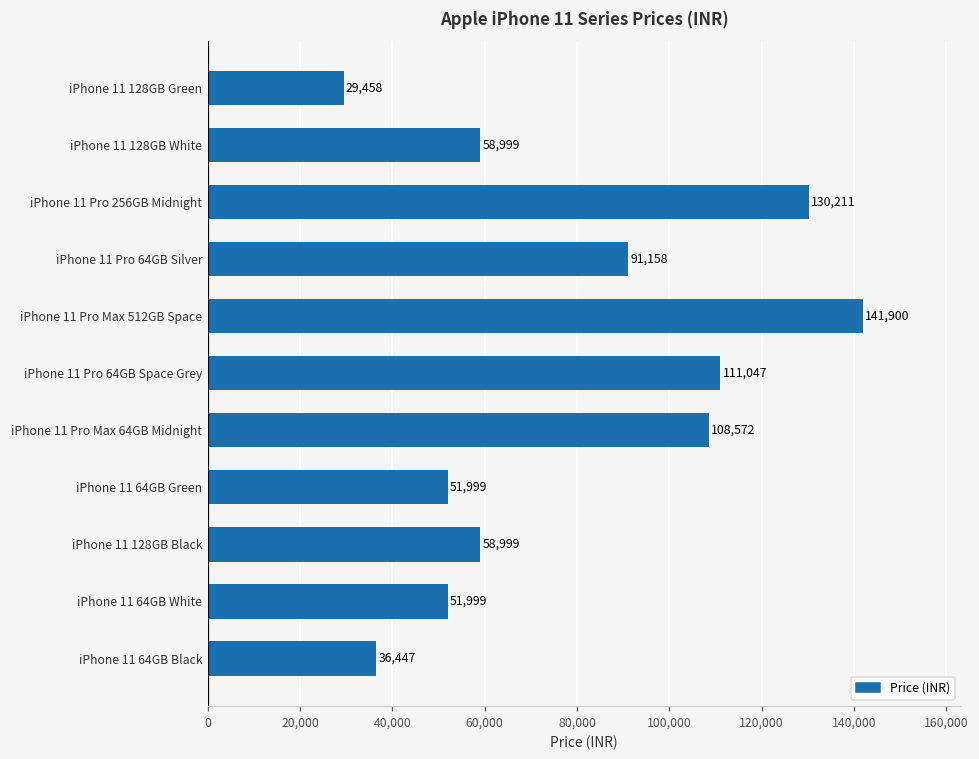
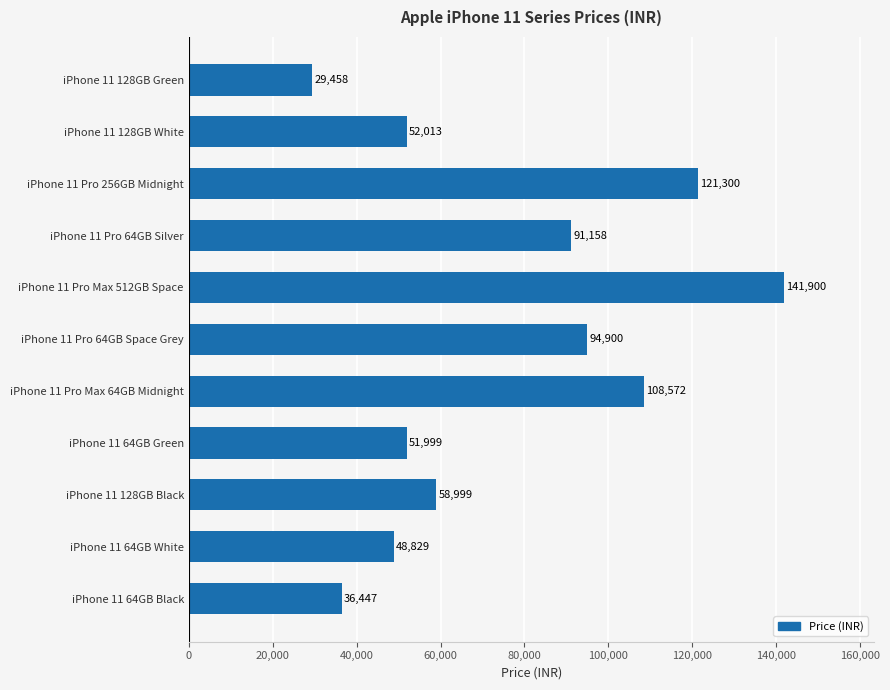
iPhone 11 128GB White: 58,999 -> 52,013
iPhone 11 Pro 256GB Midnight: 130,211 -> 121,300
iPhone 11 Pro 64GB Space Grey: 111,047 -> 94,900
iPhone 11 64GB White: 51,999 -> 48,829
